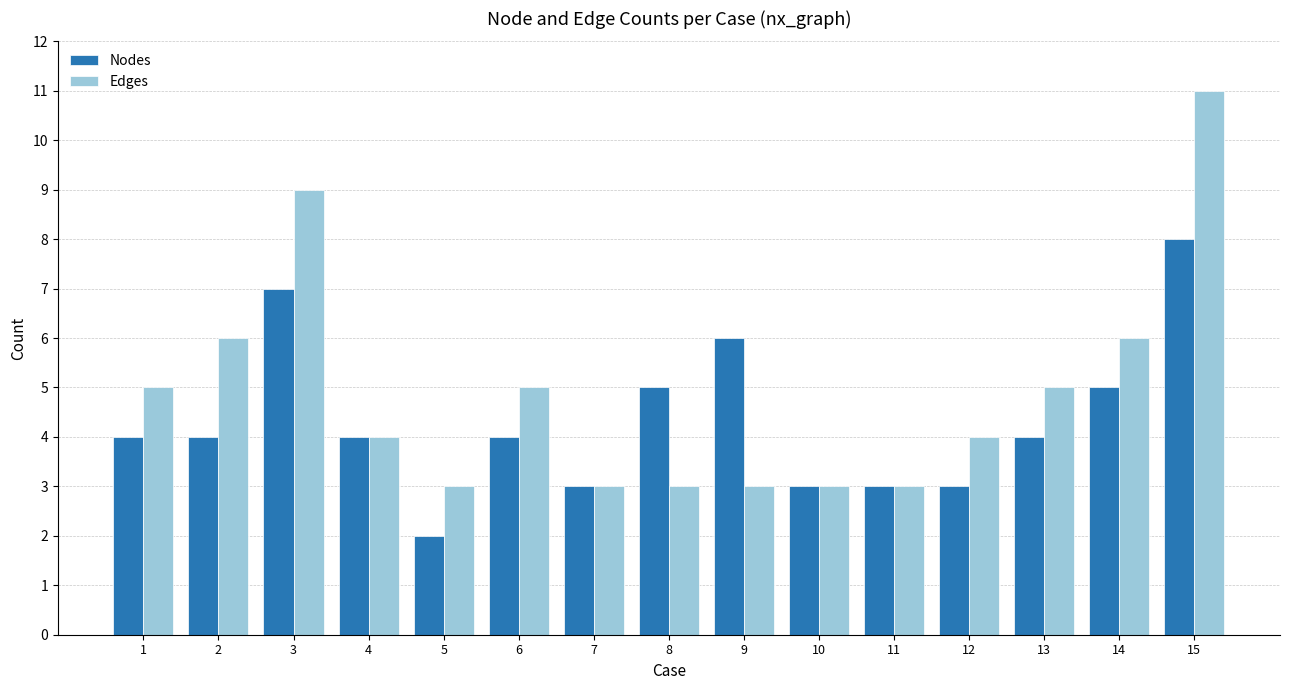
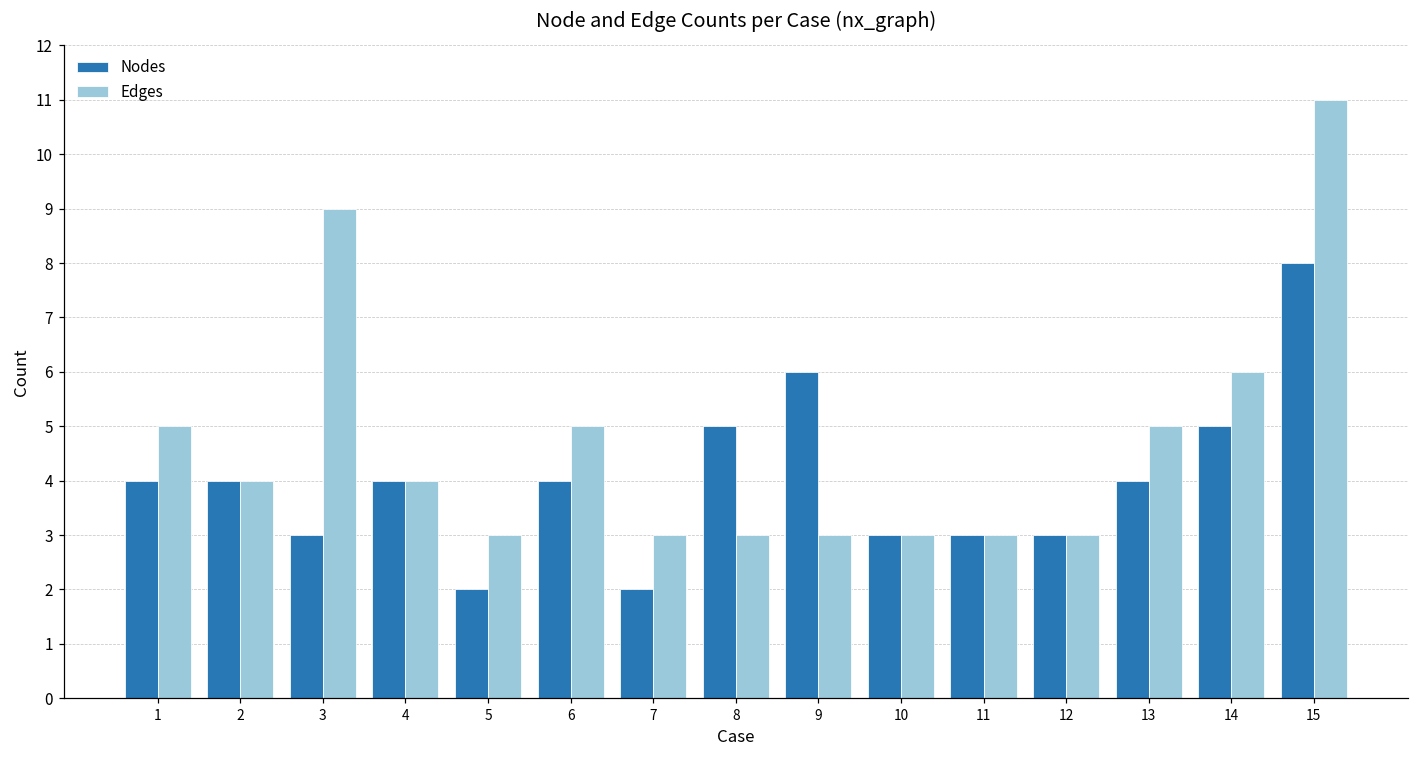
Edges, 2: 6 -> 4
Nodes, 3: 7 -> 3
Nodes, 7: 3 -> 2
Edges, 12: 4 -> 3
